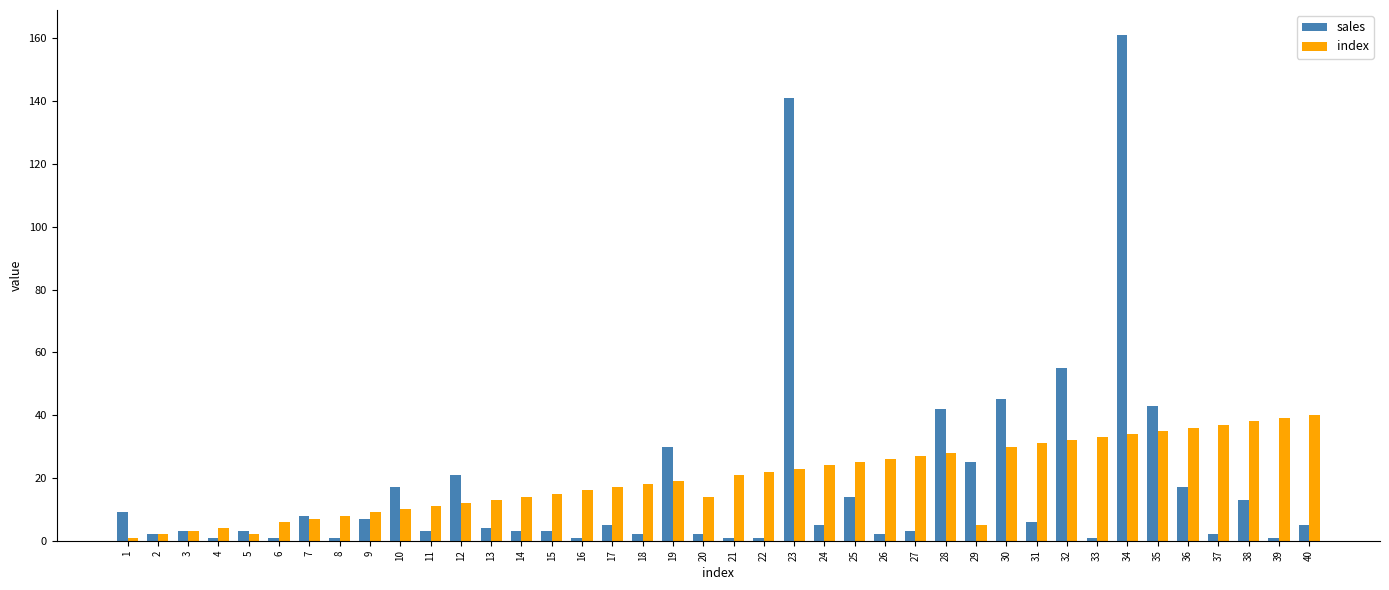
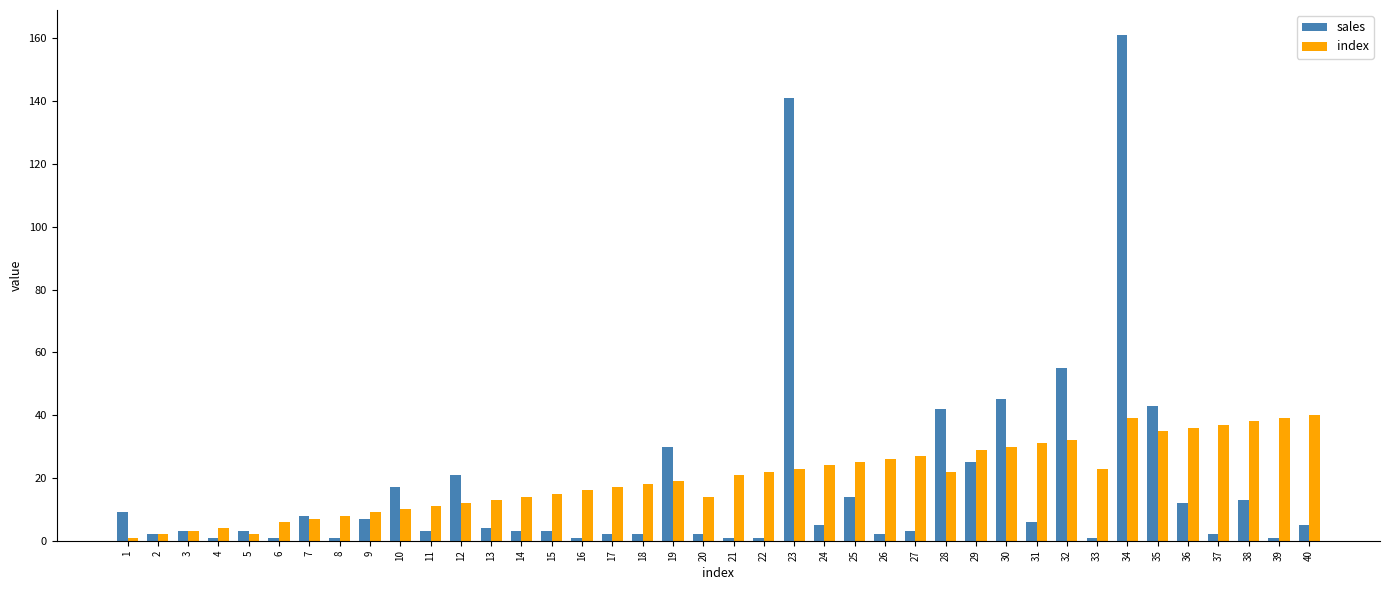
sales, 17: 5 -> 2
index, 28: 28 -> 22
index, 29: 5 -> 29
index, 33: 33 -> 23
index, 34: 34 -> 39
sales, 36: 17 -> 12
